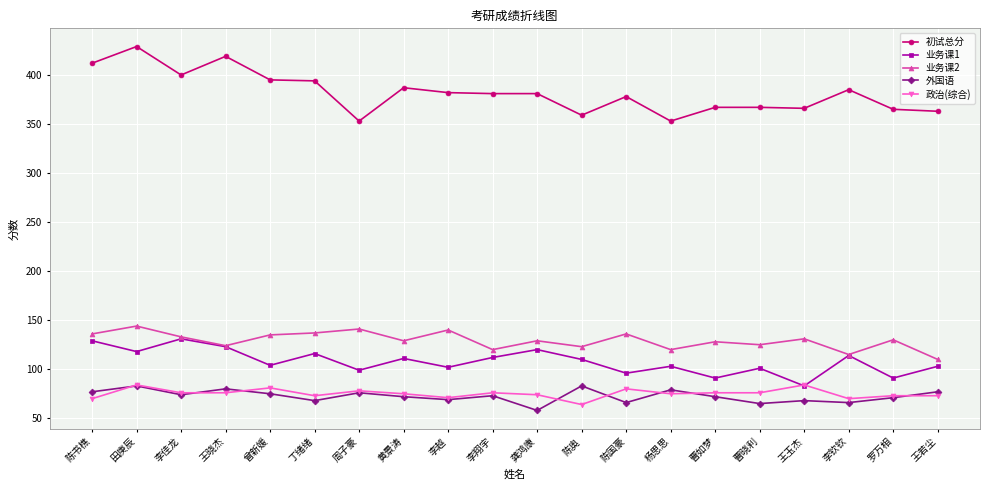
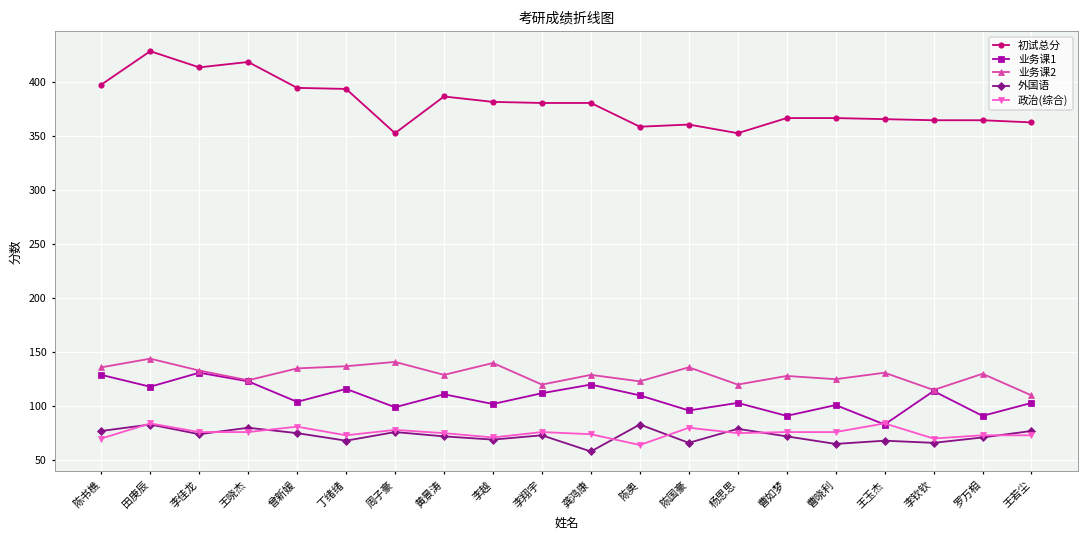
初试总分, 陈书樵: 410 -> 400
初试总分, 李佳龙: 400 -> 410
初试总分, 陈国豪: 380 -> 360
初试总分, 李钦钦: 390 -> 370
